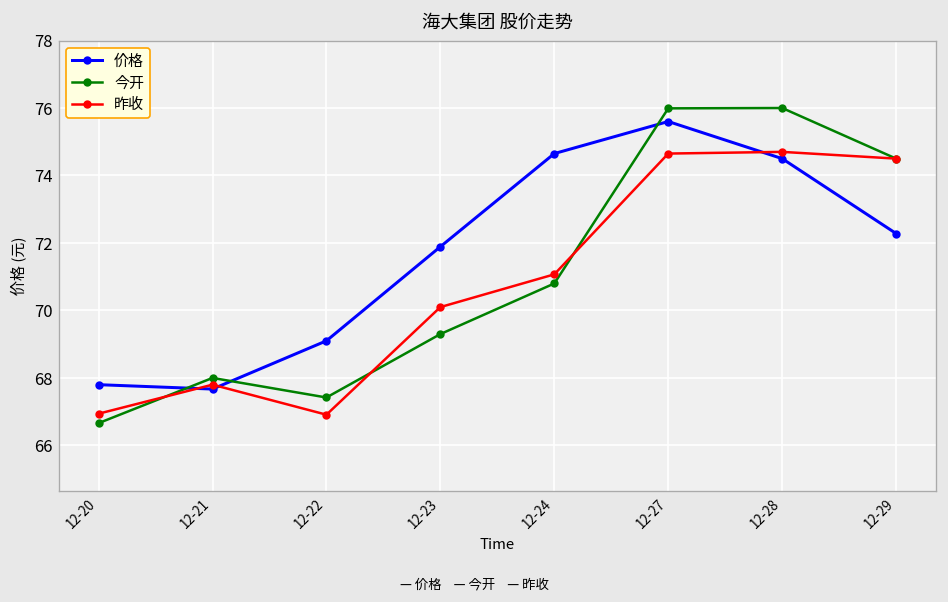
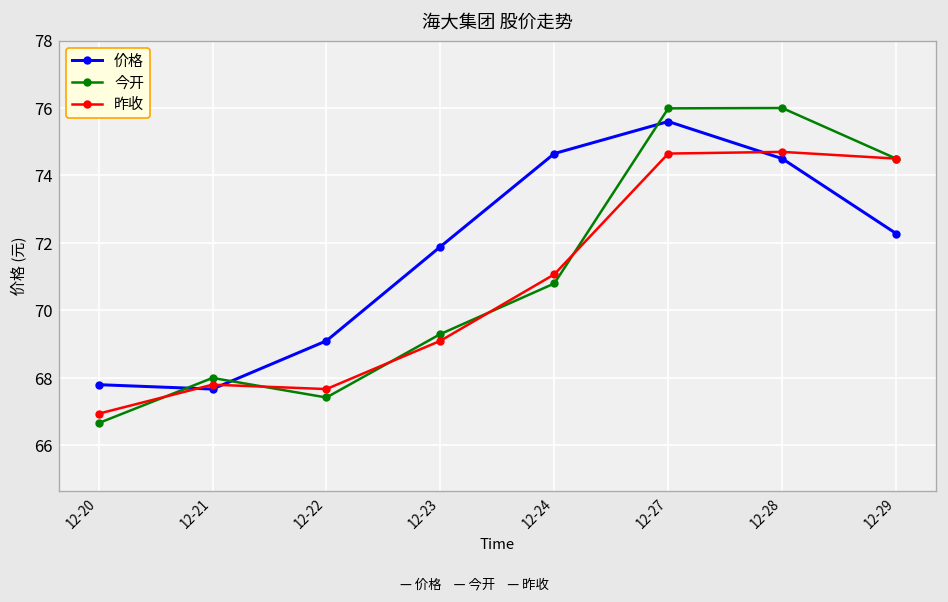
昨收, 12-22: 66.9 -> 67.7
昨收, 12-23: 70.1 -> 69.1
